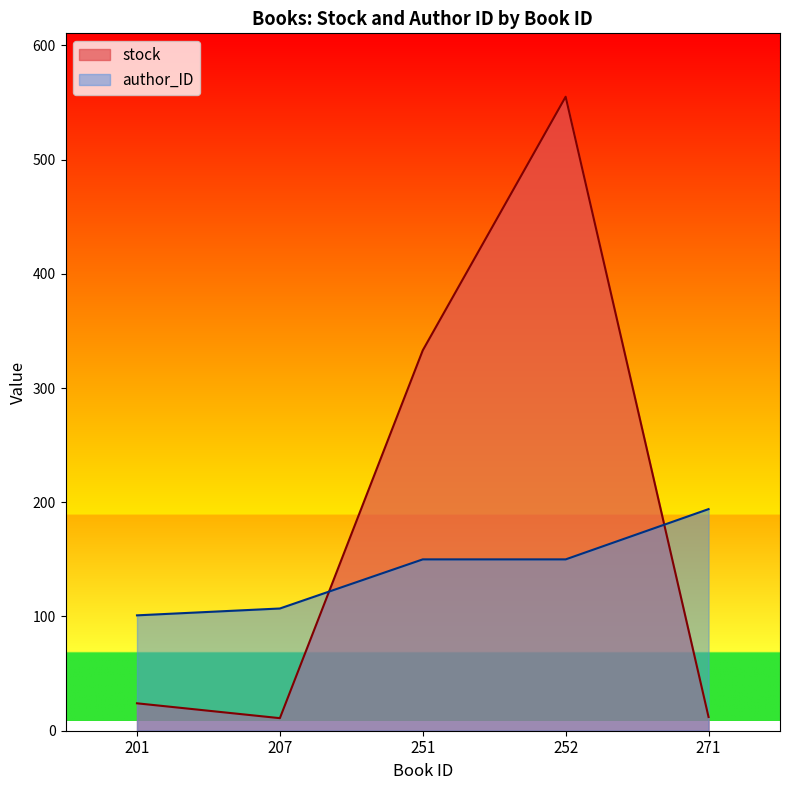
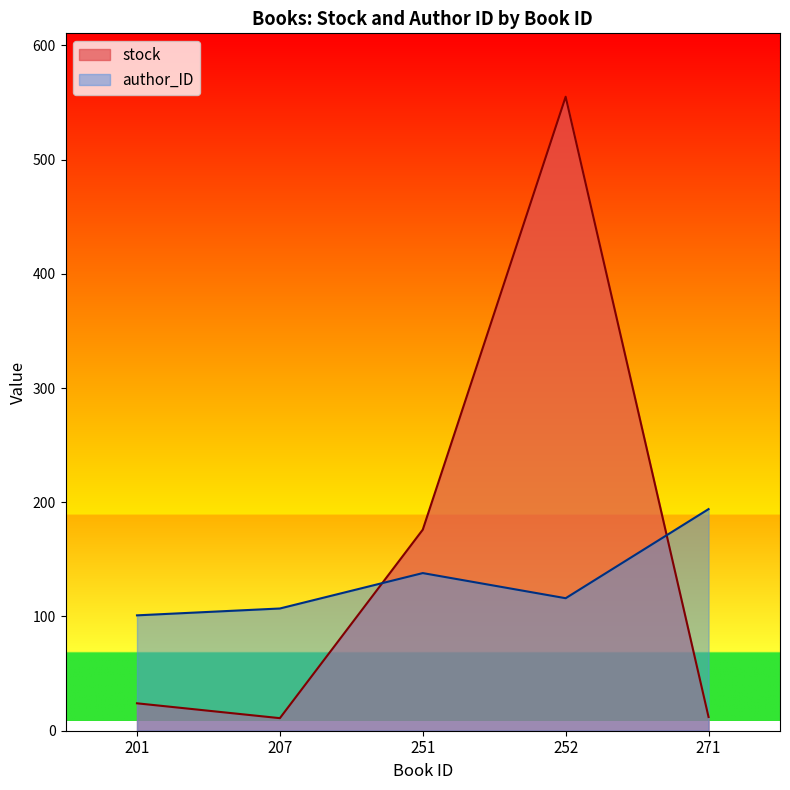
stock, 251: 333 -> 176
author_ID, 251: 150 -> 138
author_ID, 252: 150 -> 116
